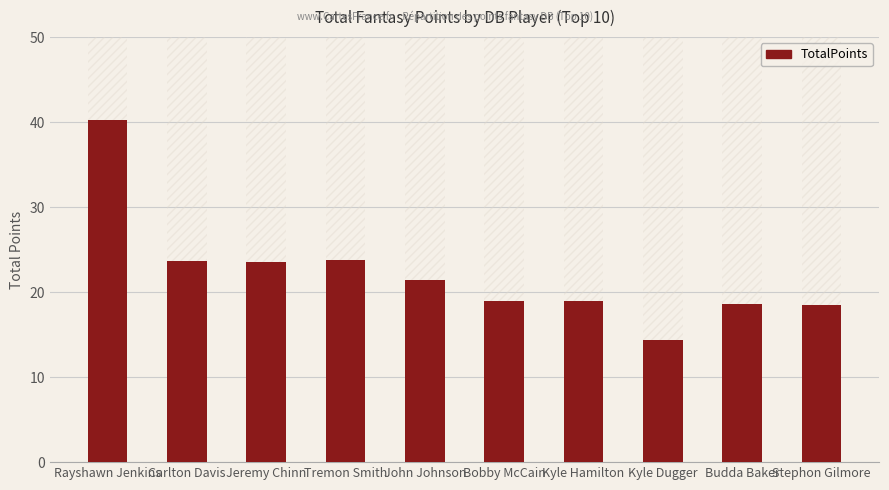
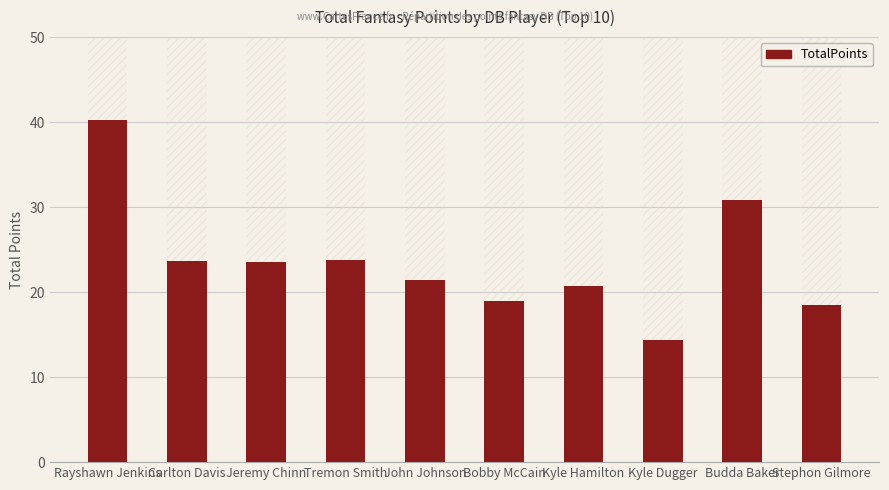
TotalPoints, Kyle Hamilton: 19 -> 21
TotalPoints, Budda Baker: 19 -> 31
